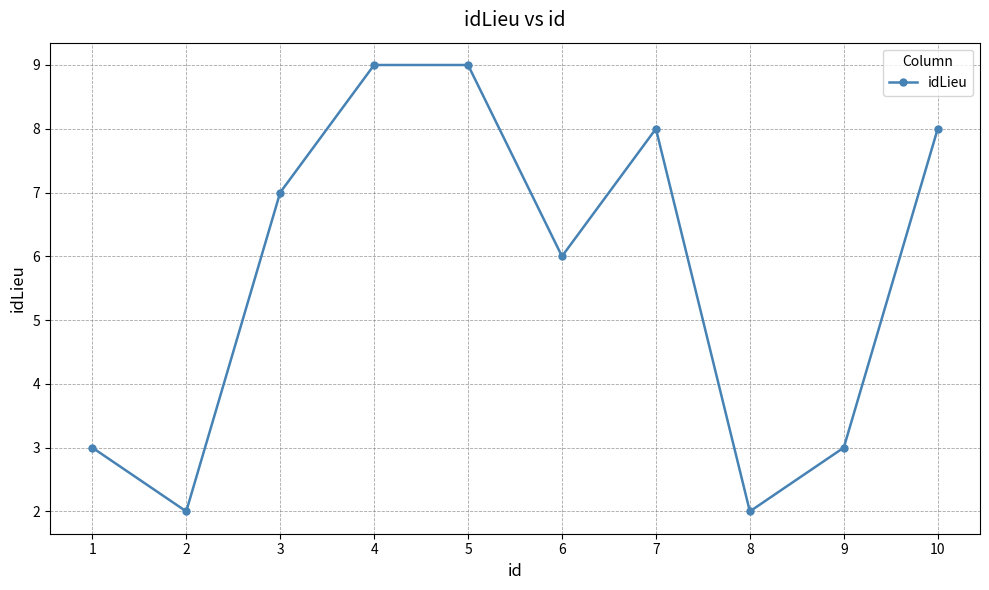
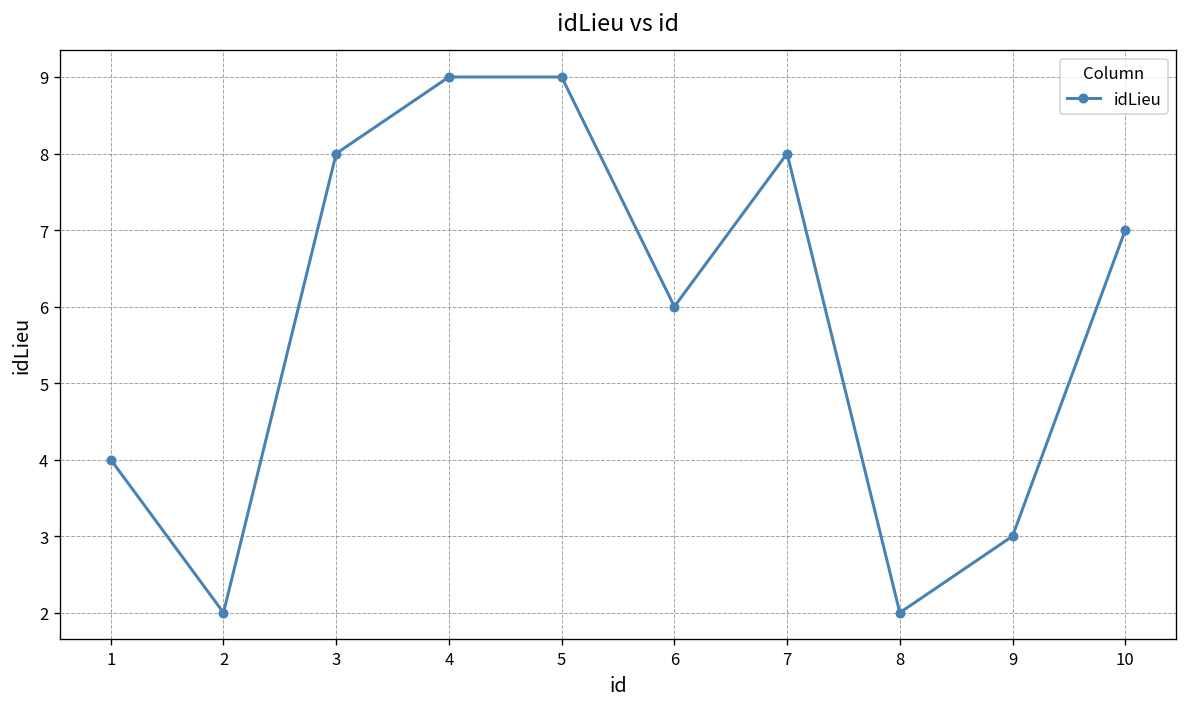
1: 3 -> 4
3: 7 -> 8
10: 8 -> 7
